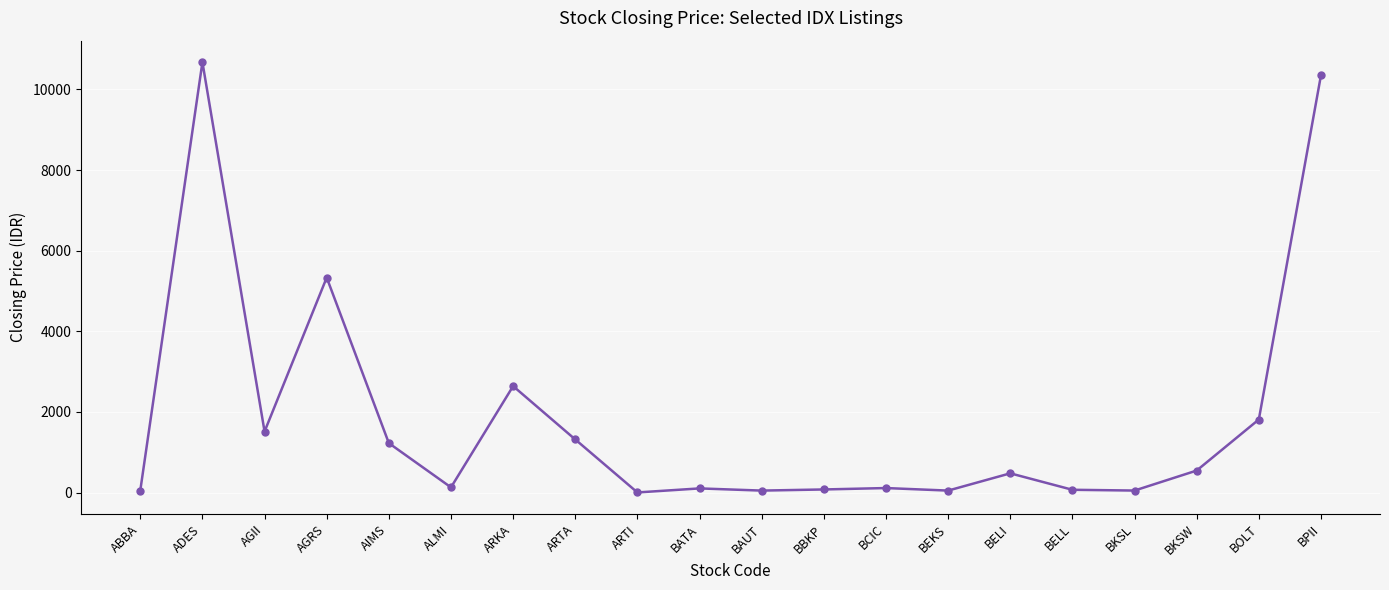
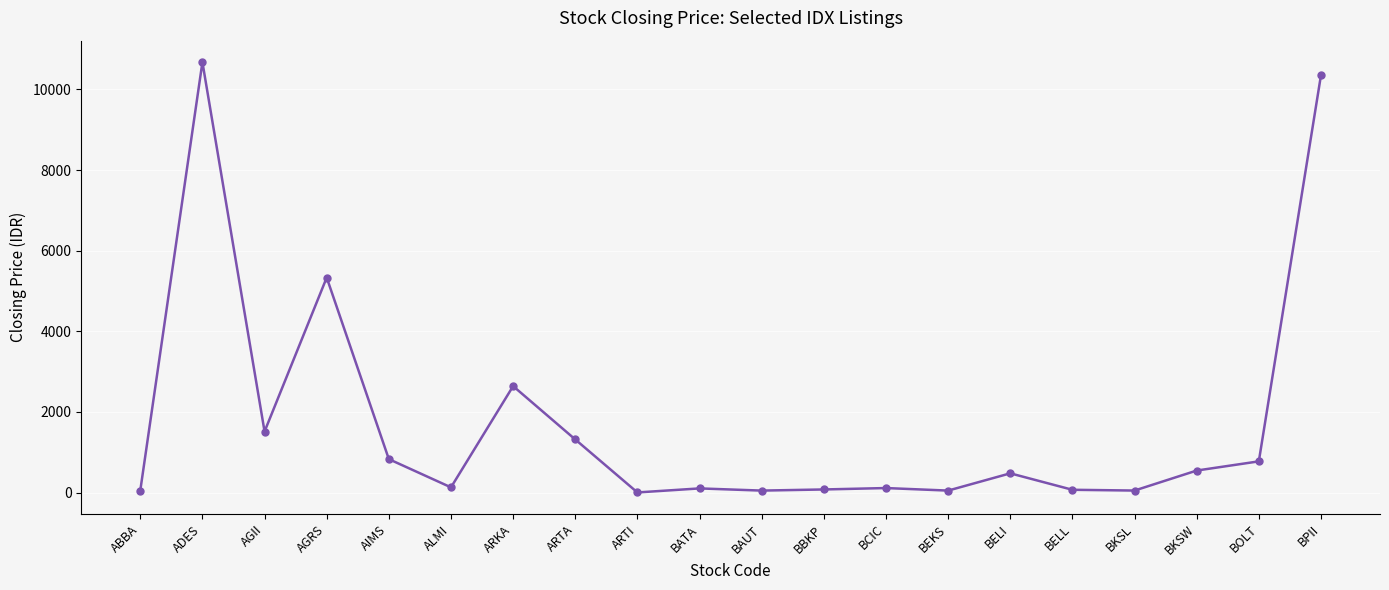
AIMS: 1200 -> 800
BOLT: 1800 -> 800
